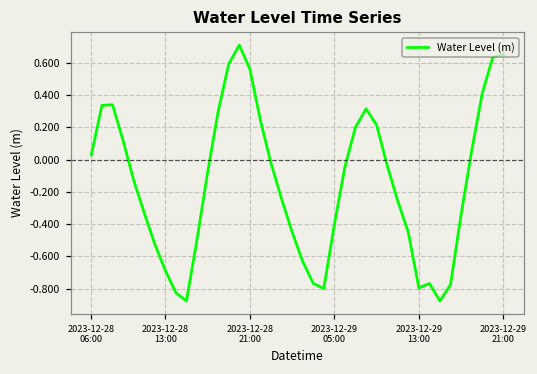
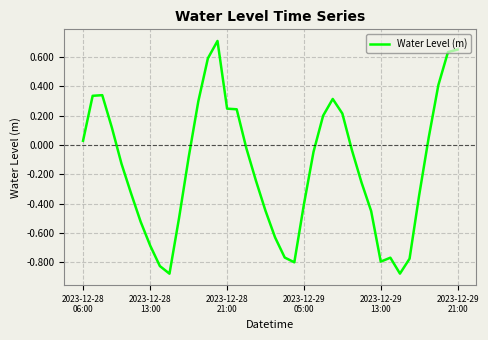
2023-12-28 21:00: 0.56 -> 0.25
